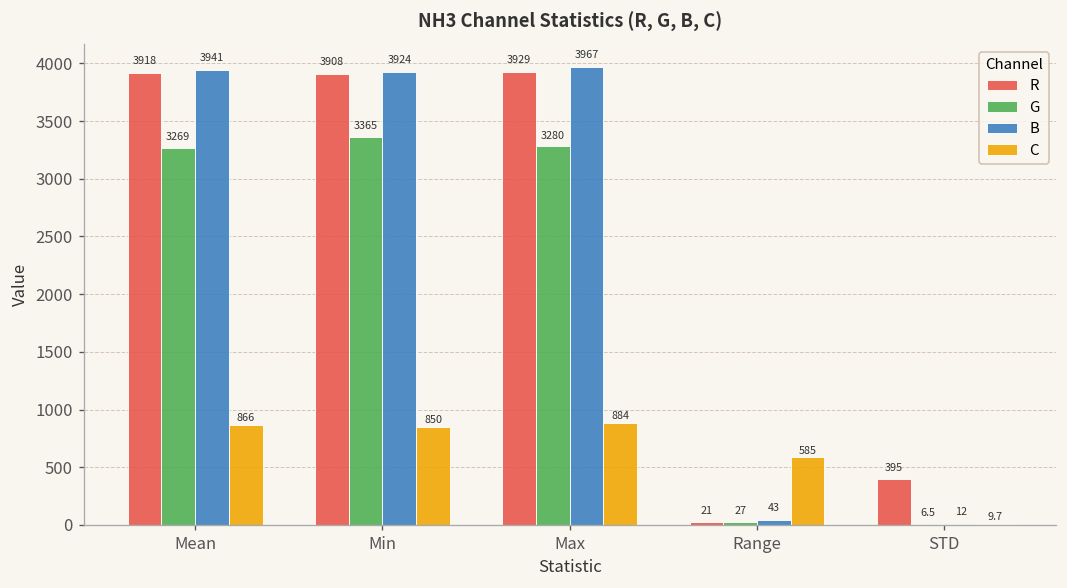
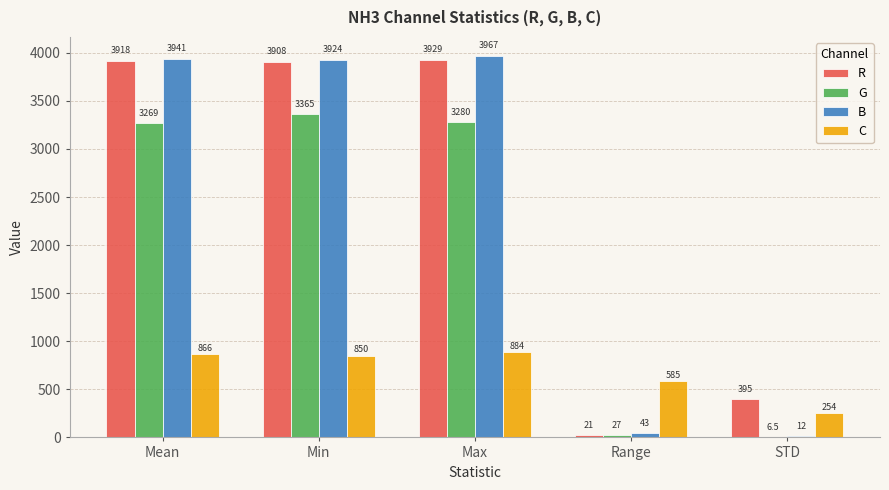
C, STD: 9.7 -> 254
